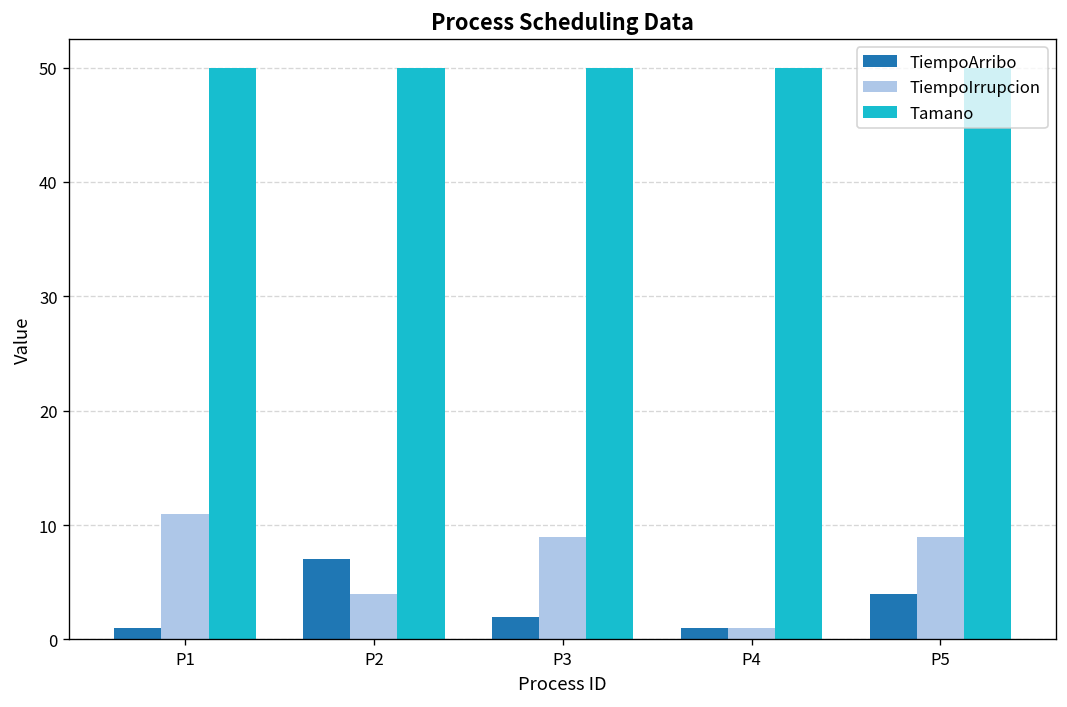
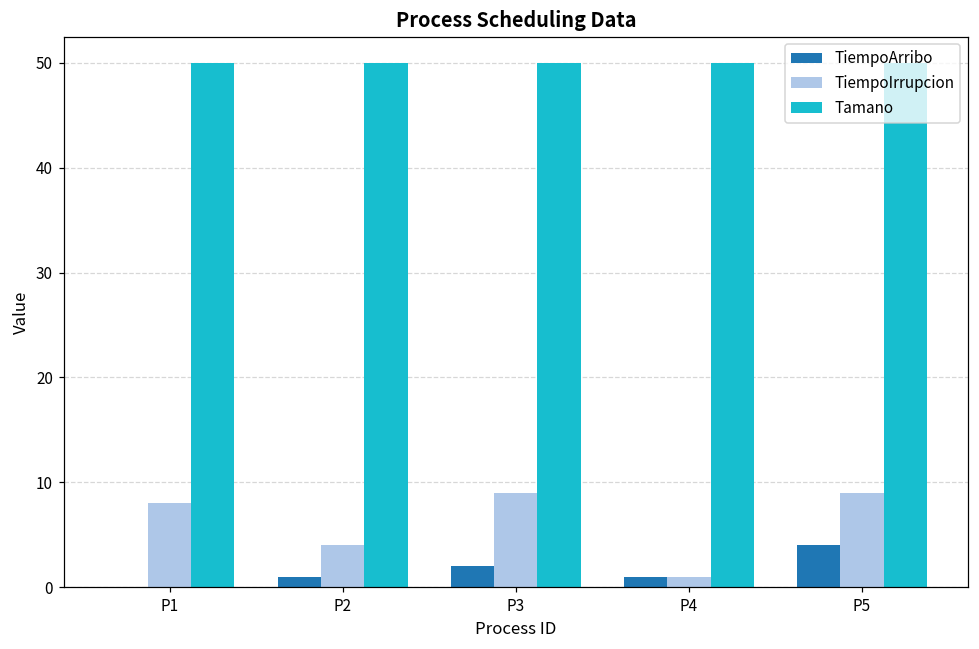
TiempoArribo, P1: 1 -> 0
TiempoIrrupcion, P1: 11 -> 8
TiempoArribo, P2: 7 -> 1
